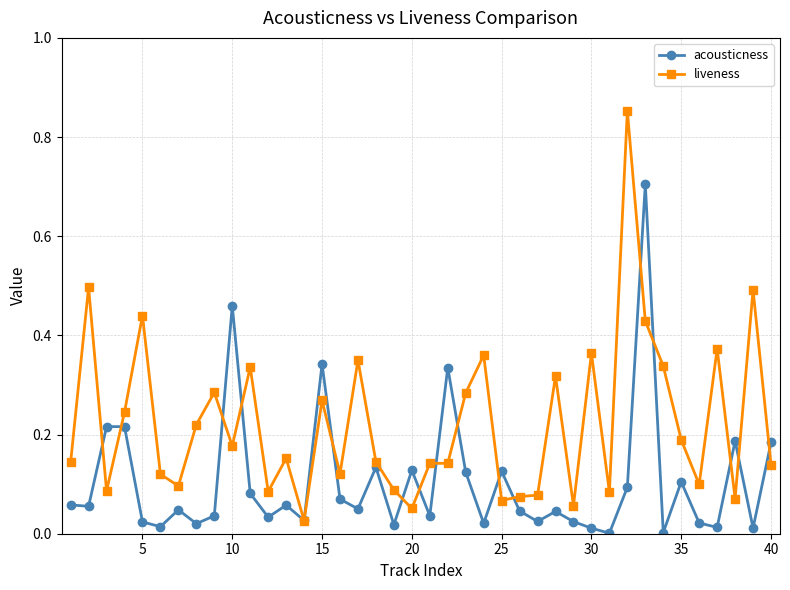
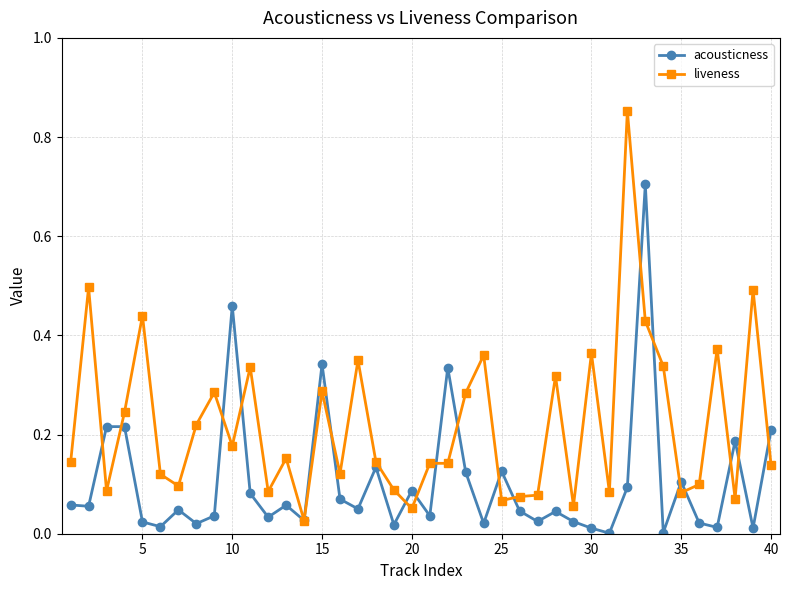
liveness, 15: 0.27 -> 0.29
acousticness, 20: 0.13 -> 0.09
liveness, 35: 0.19 -> 0.08
acousticness, 40: 0.18 -> 0.21
